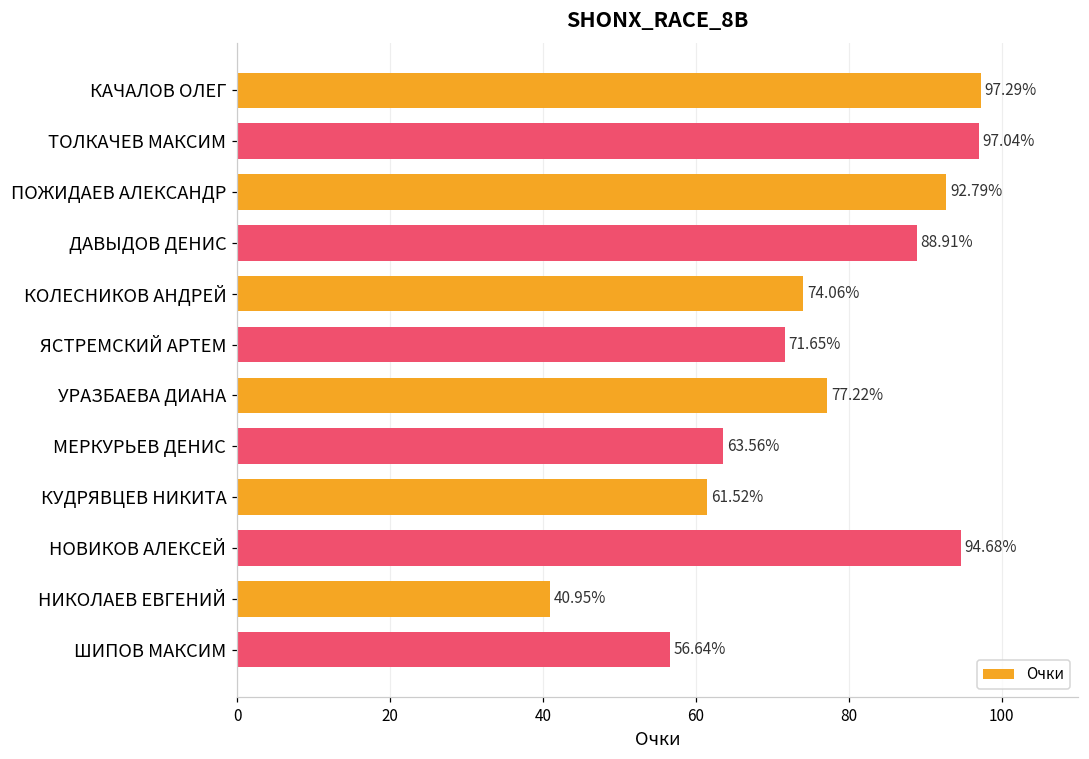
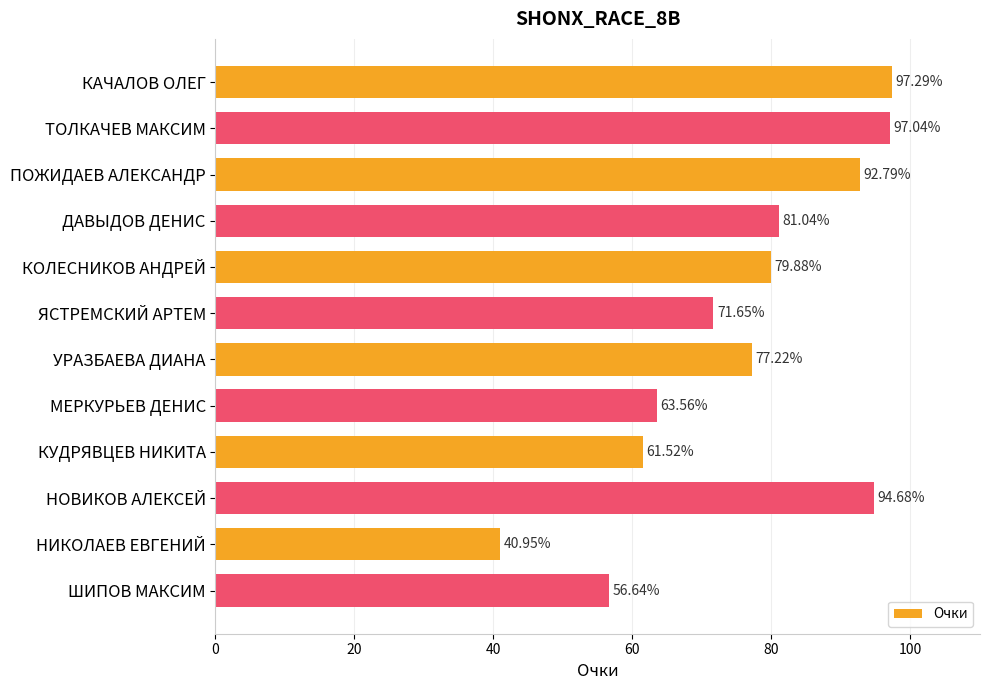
ДАВЫДОВ ДЕНИС: 88.91% -> 81.04%
КОЛЕСНИКОВ АНДРЕЙ: 74.06% -> 79.88%
